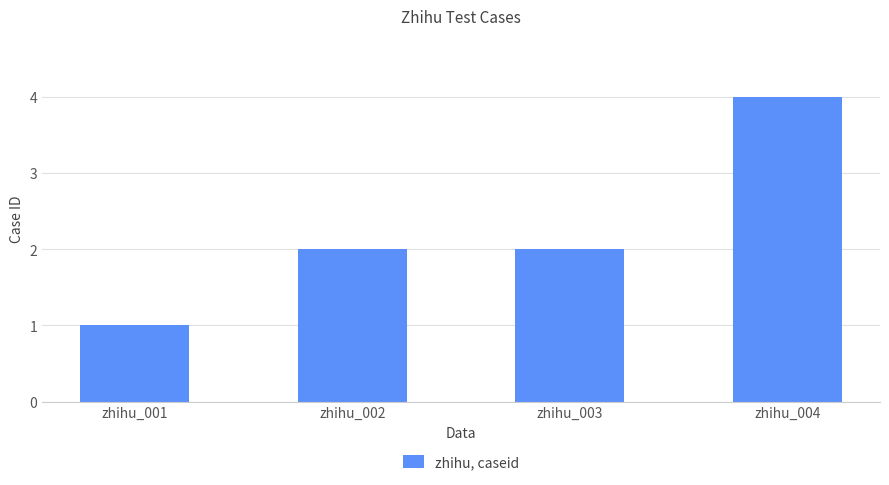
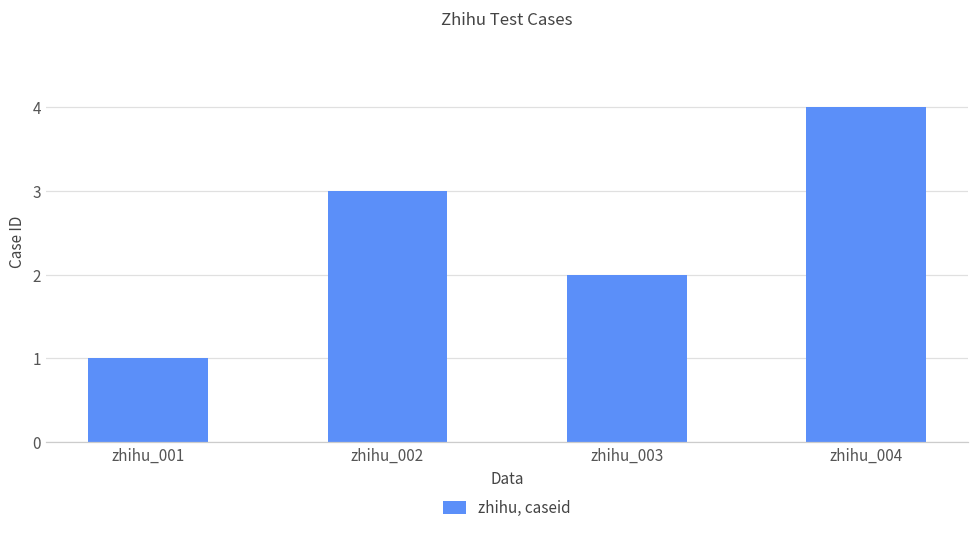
zhihu_002: 2 -> 3
